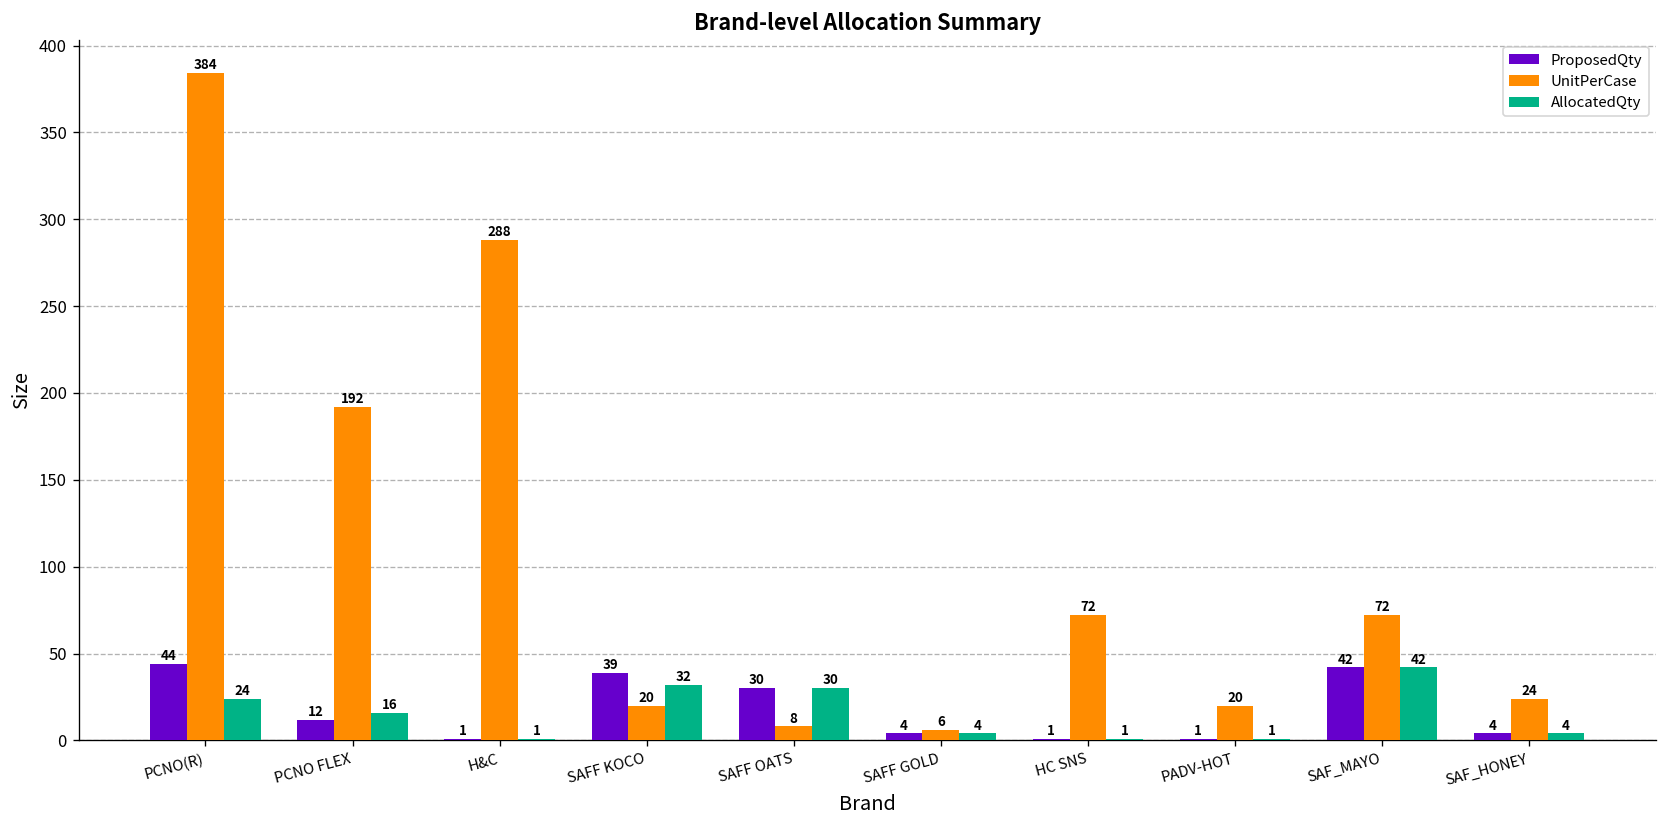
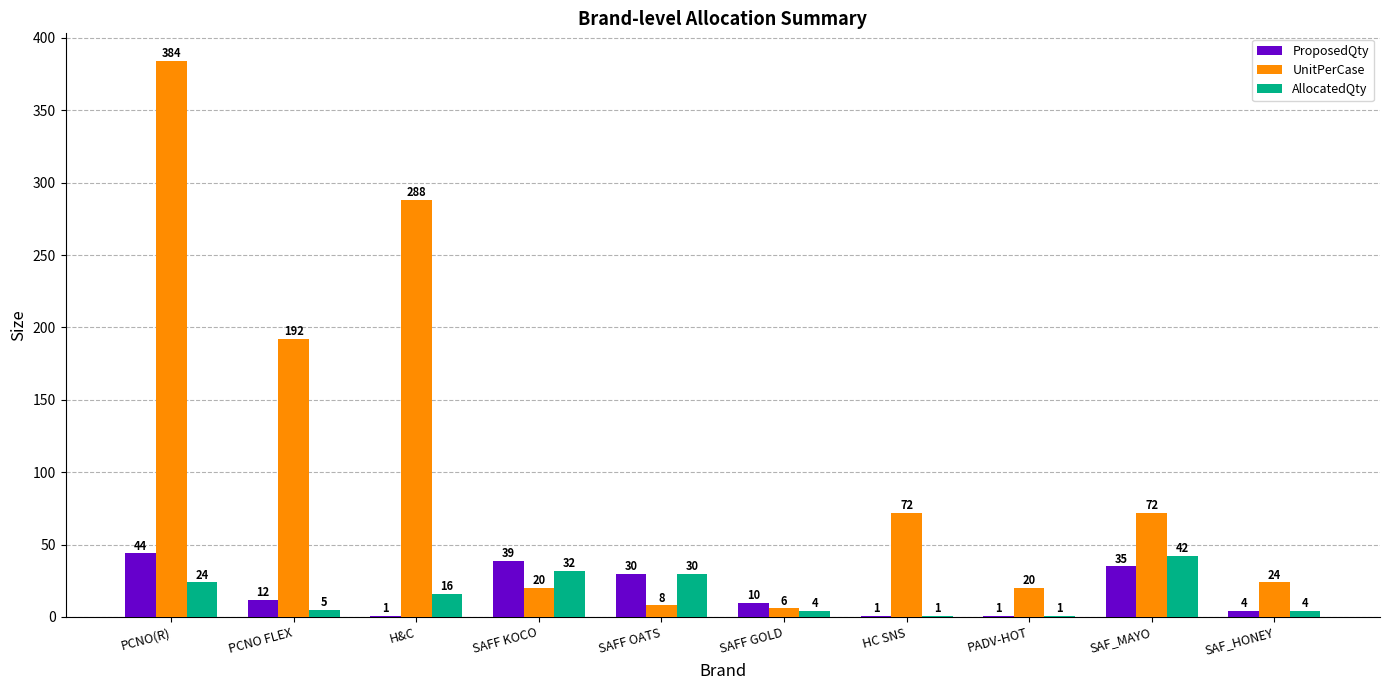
AllocatedQty, PCNO FLEX: 16 -> 5
AllocatedQty, H&C: 1 -> 16
ProposedQty, SAFF GOLD: 4 -> 10
ProposedQty, SAF_MAYO: 42 -> 35
